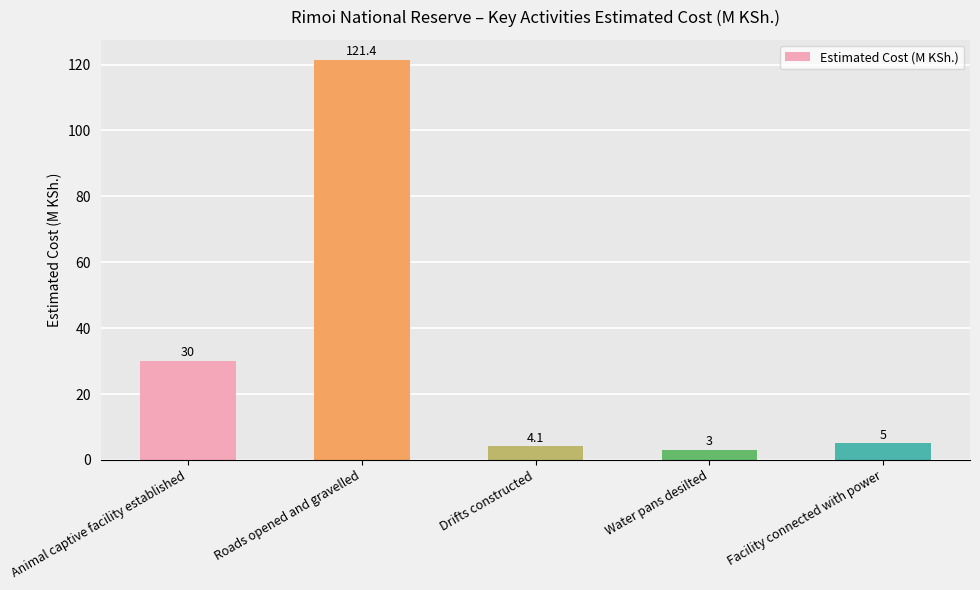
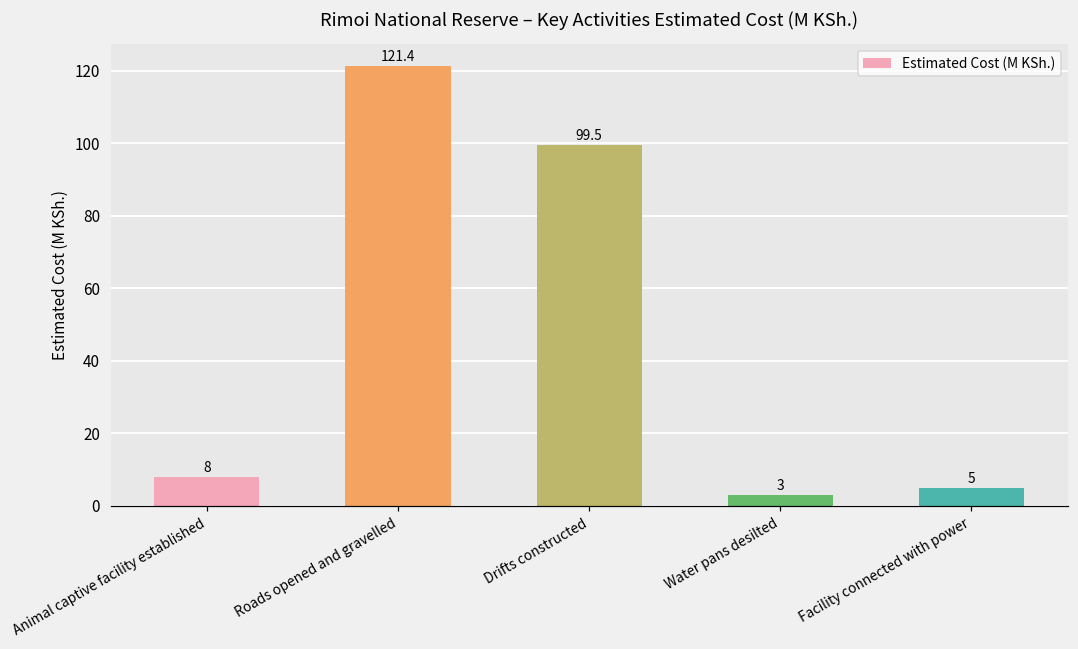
Animal captive facility established: 30 -> 8
Drifts constructed: 4.1 -> 99.5
